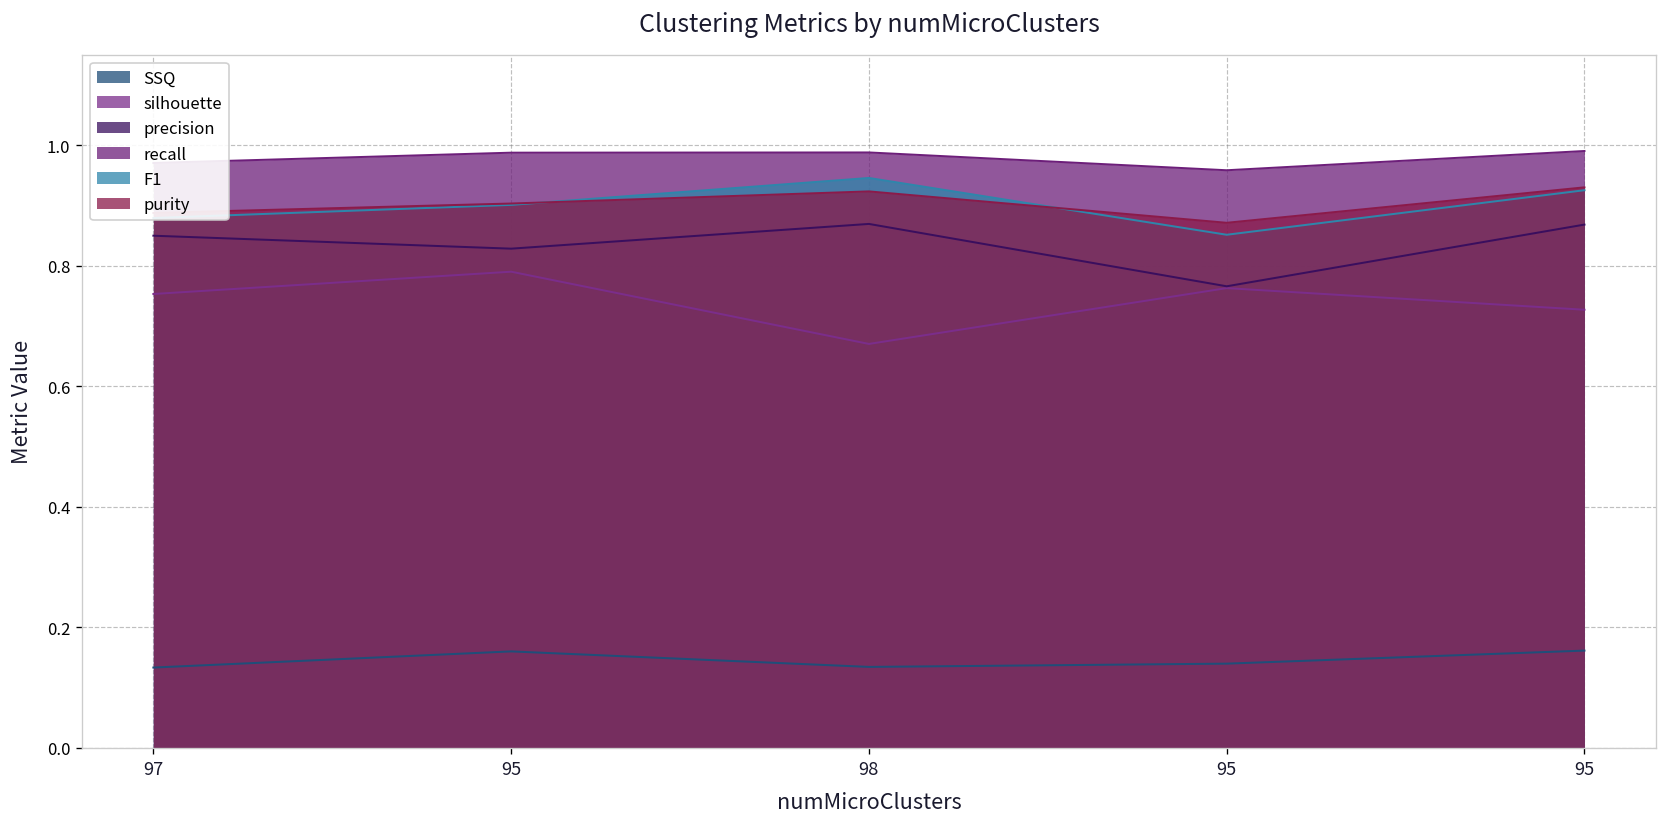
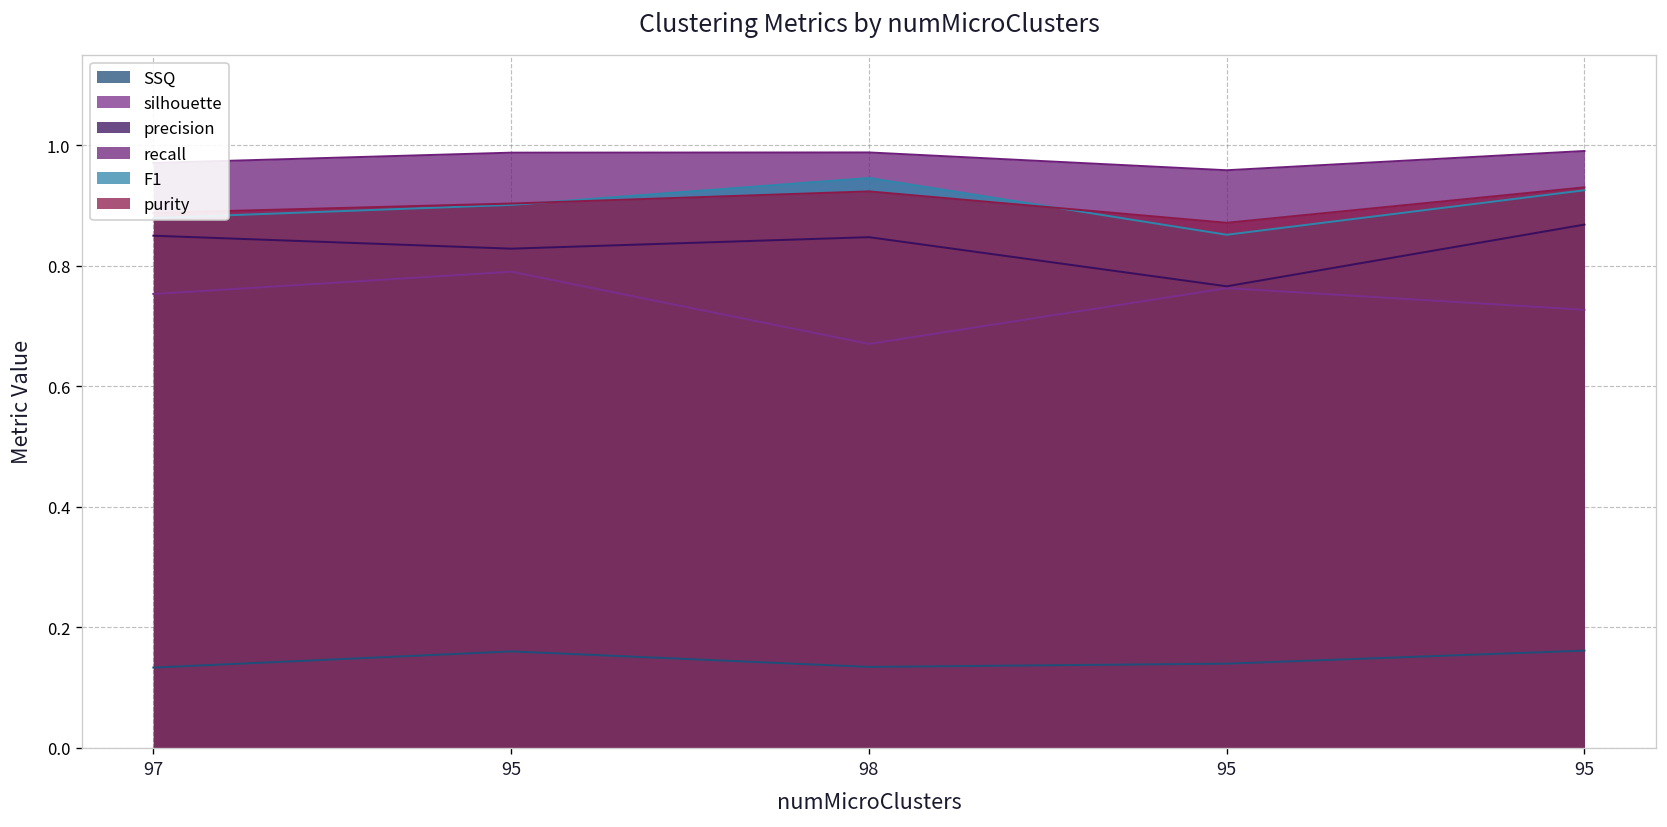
precision, 98: 0.87 -> 0.85
